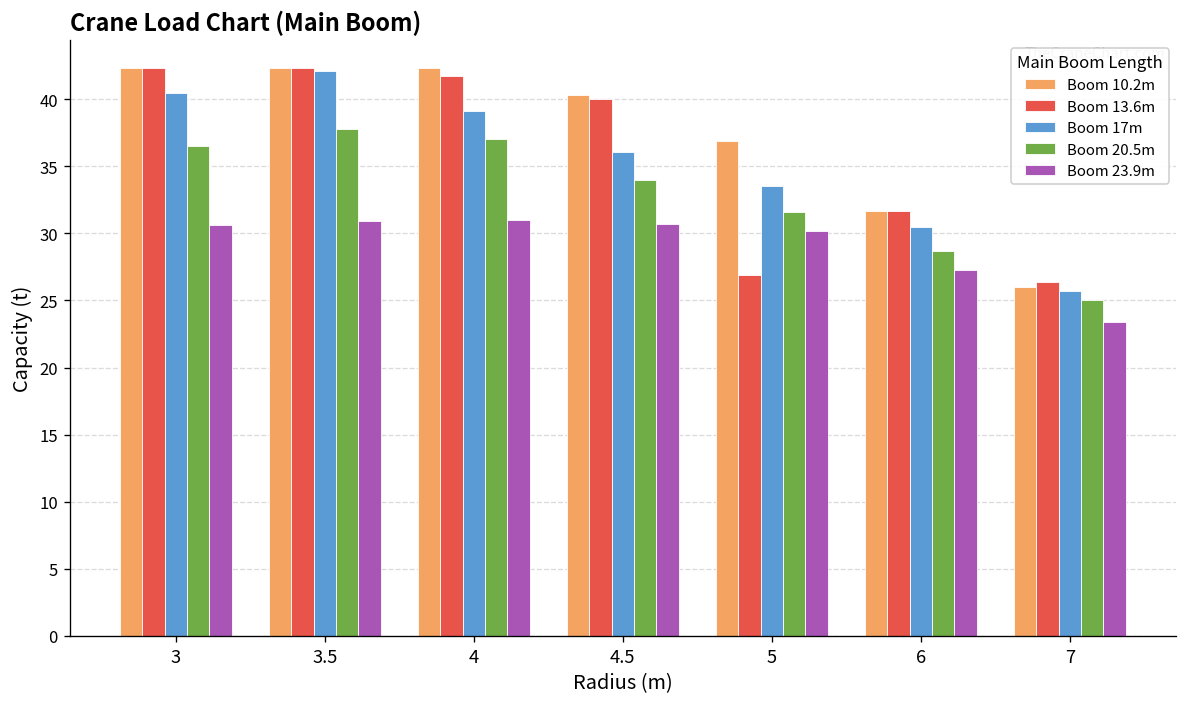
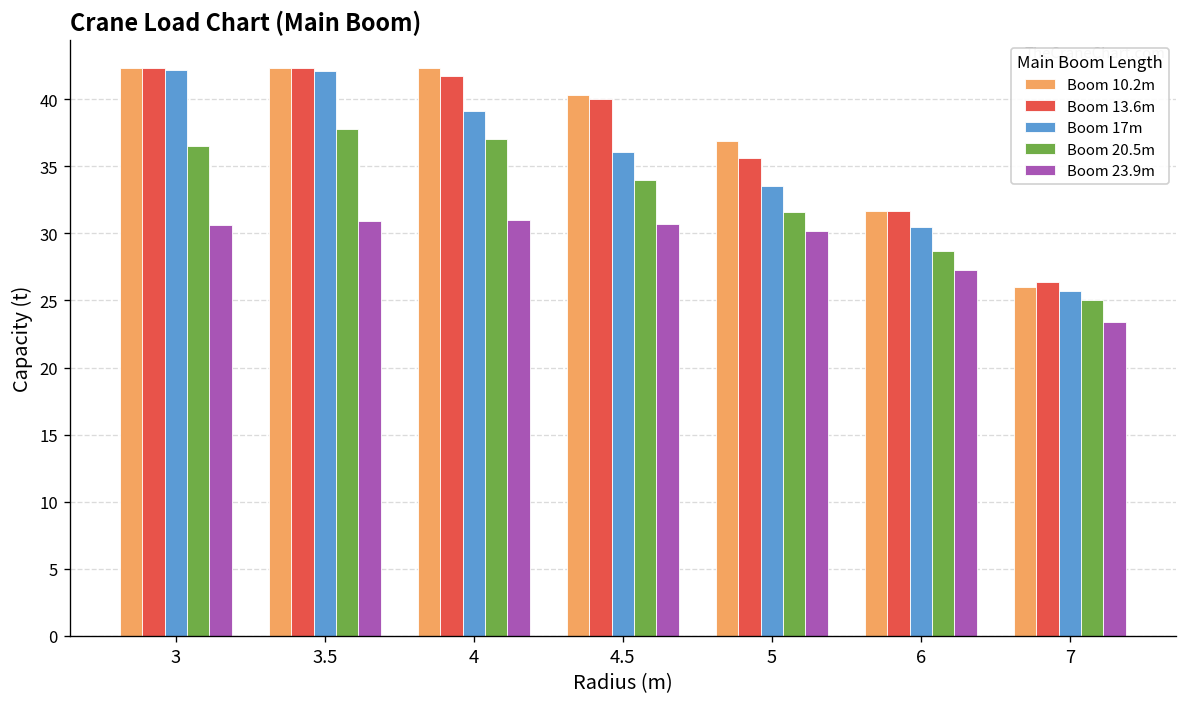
Boom 17m, 3: 40.5 -> 42.2
Boom 13.6m, 5: 26.9 -> 35.6
